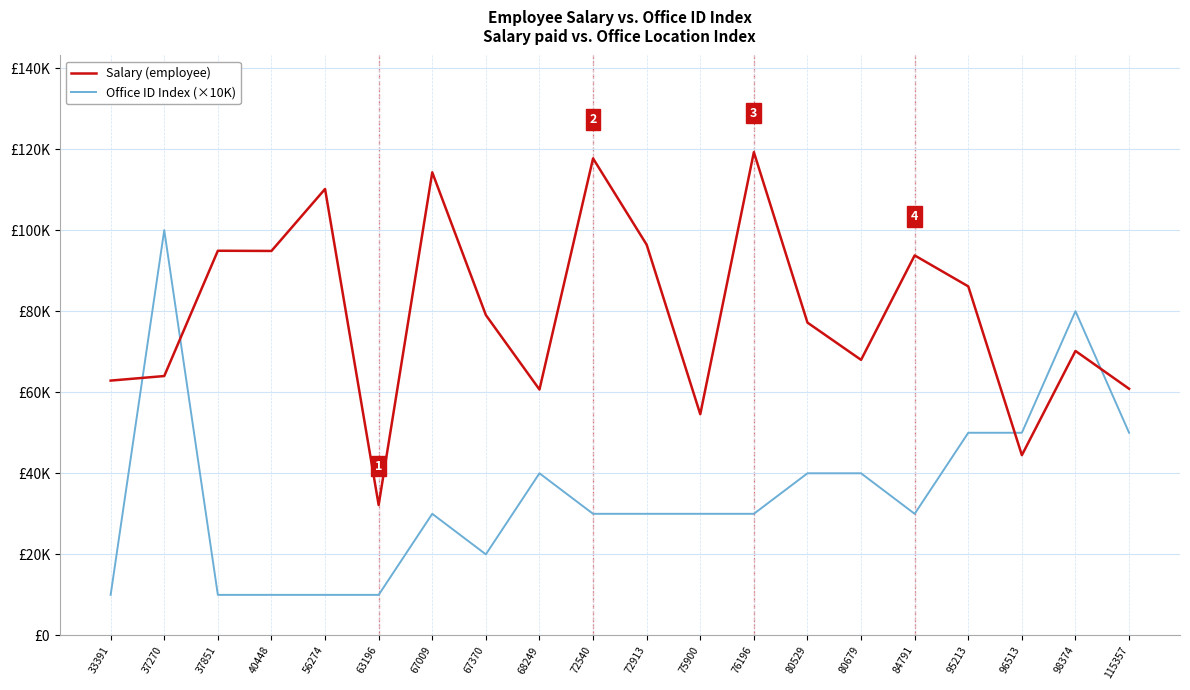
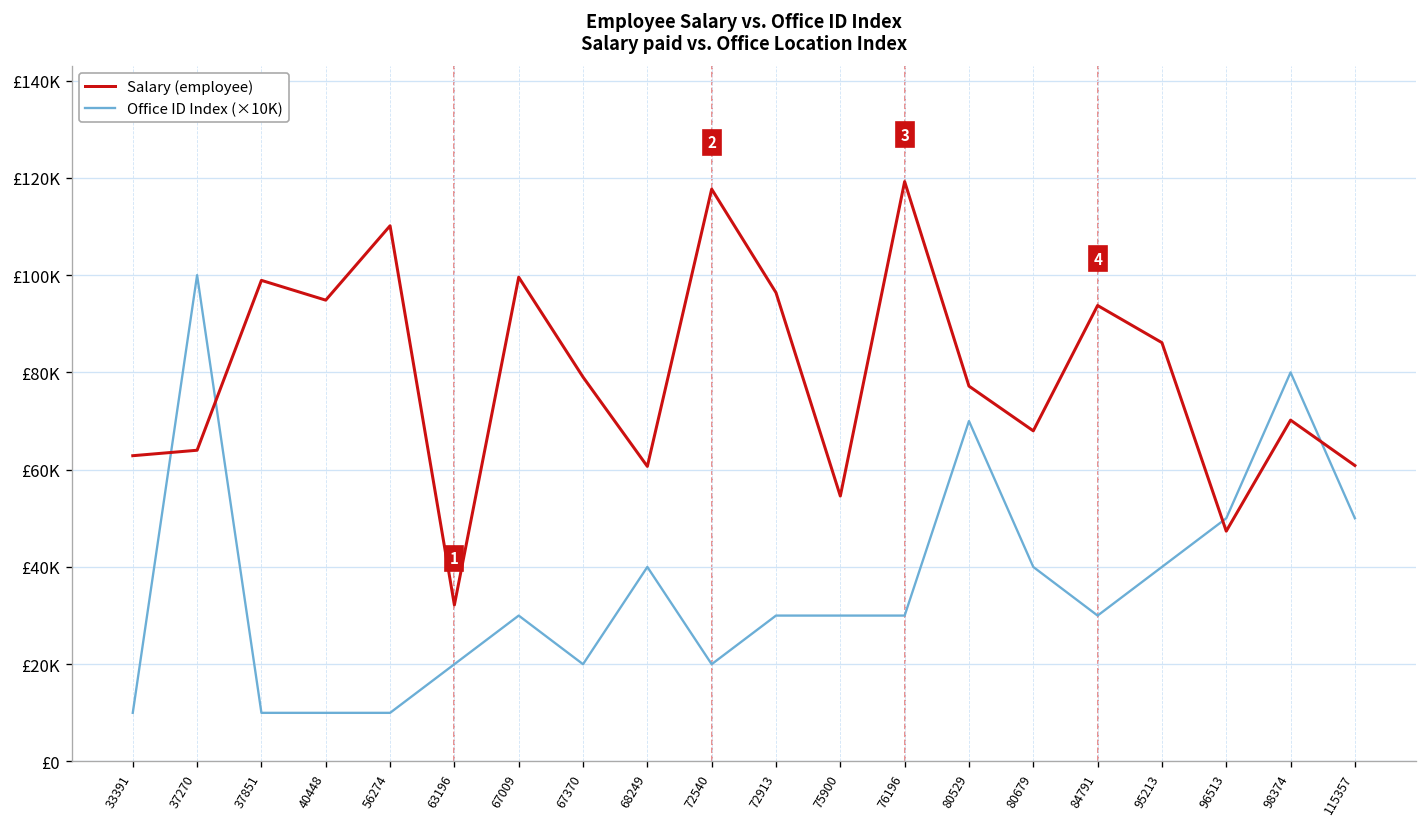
Salary (employee), 37851: £95000 -> £99000
Office ID Index (×10K), 63196: £10000 -> £20000
Salary (employee), 67009: £114000 -> £100000
Office ID Index (×10K), 72540: £30000 -> £20000
Office ID Index (×10K), 80529: £40000 -> £70000
Office ID Index (×10K), 95213: £50000 -> £40000
Salary (employee), 96513: £44000 -> £47000
